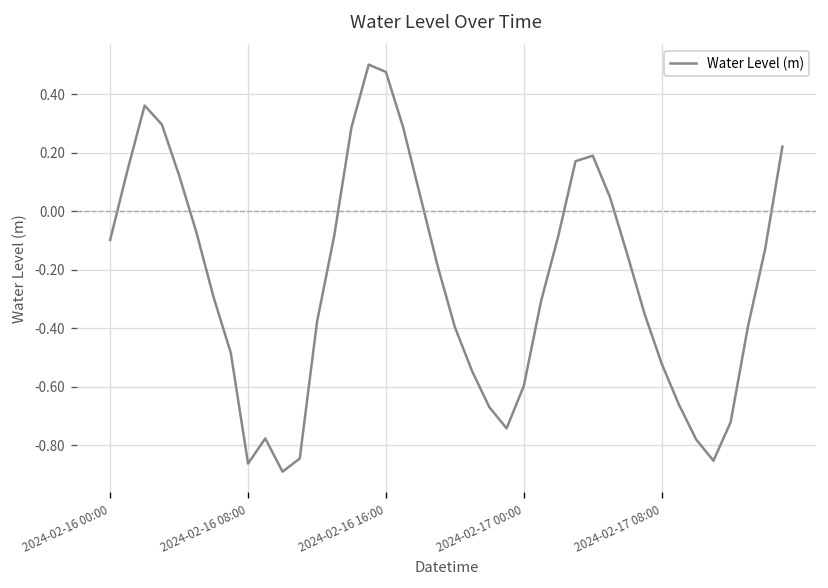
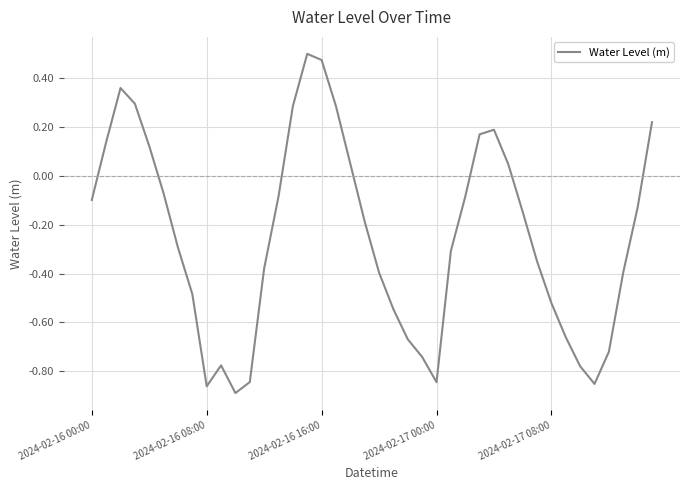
2024-02-17 00:00: -0.60 -> -0.85
